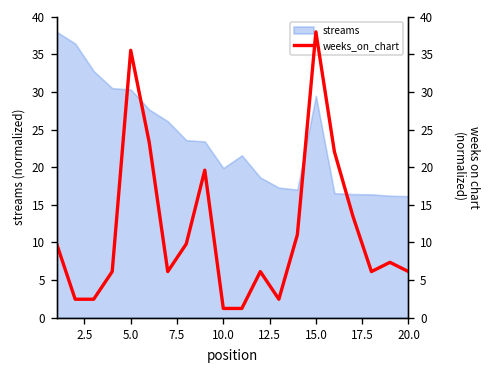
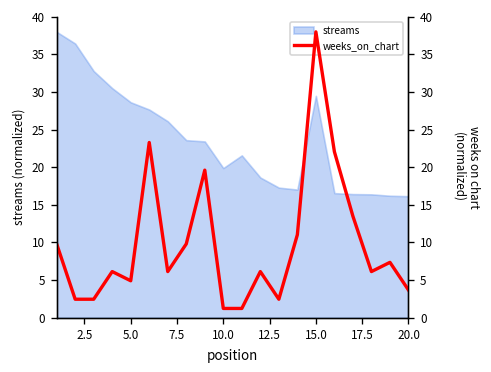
streams, 5.0: 30 -> 29
weeks_on_chart, 5.0: 36 -> 5
weeks_on_chart, 20.0: 6 -> 4
